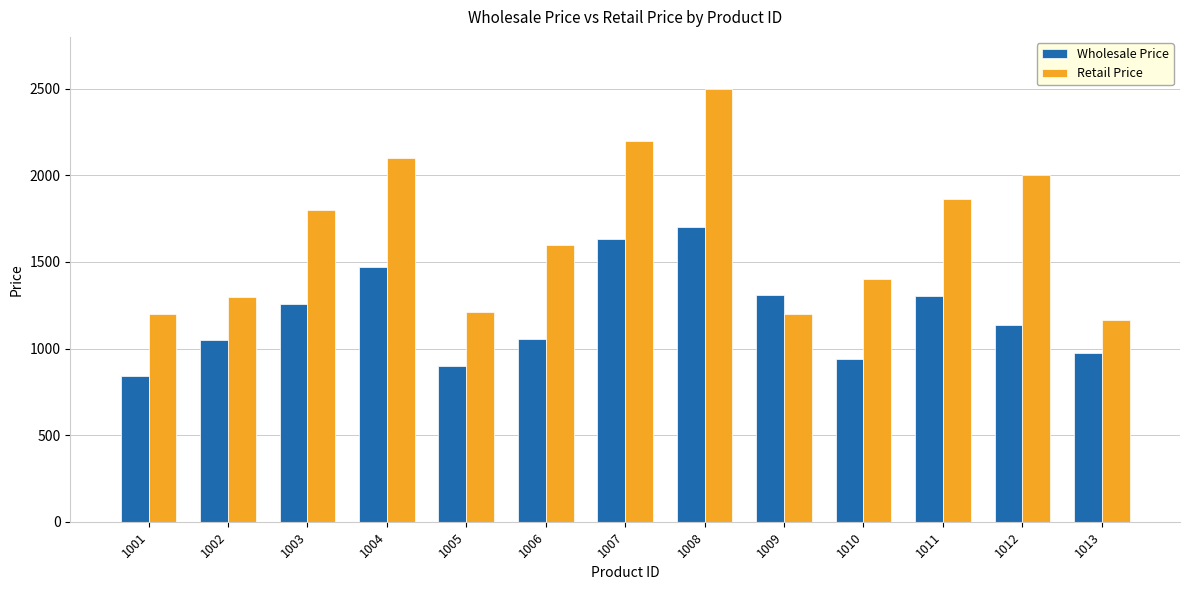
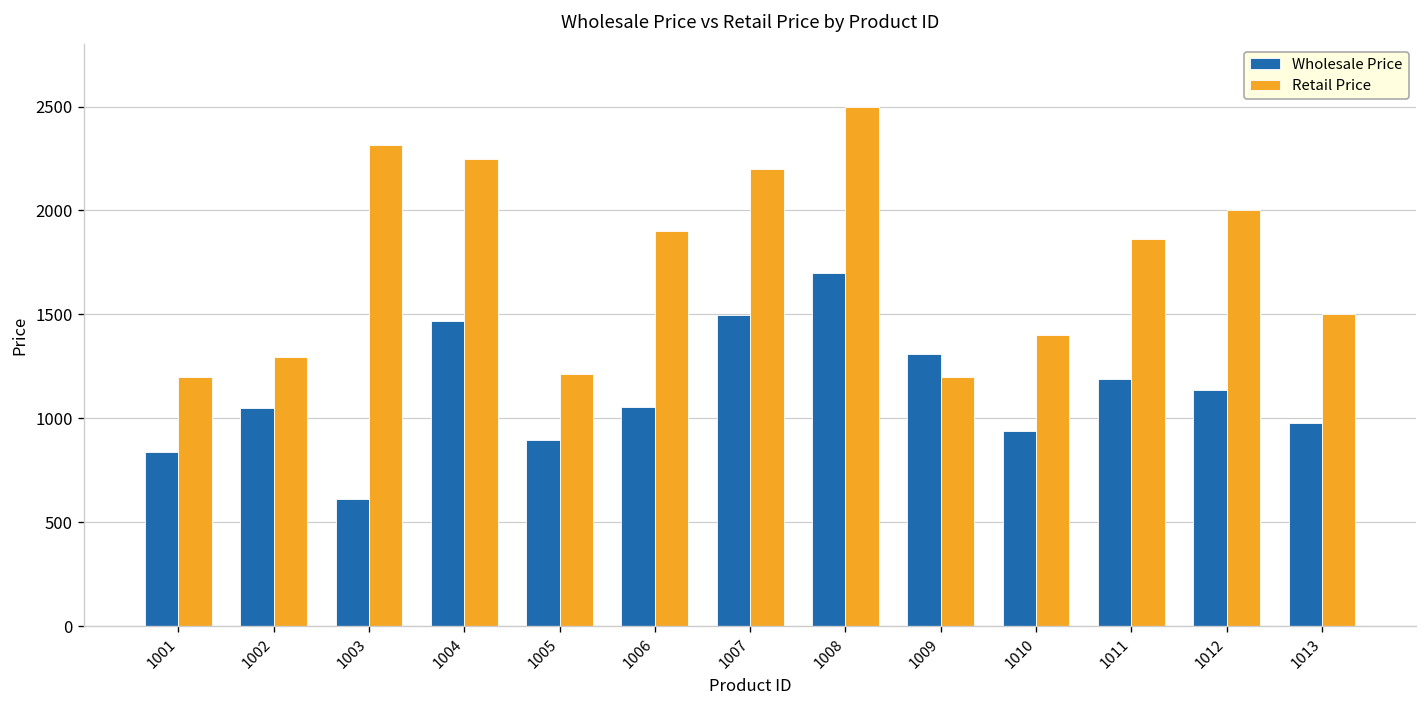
Wholesale Price, 1003: 1260 -> 610
Retail Price, 1003: 1800 -> 2310
Retail Price, 1004: 2100 -> 2250
Retail Price, 1006: 1600 -> 1900
Wholesale Price, 1007: 1630 -> 1500
Wholesale Price, 1011: 1300 -> 1190
Retail Price, 1013: 1170 -> 1500
